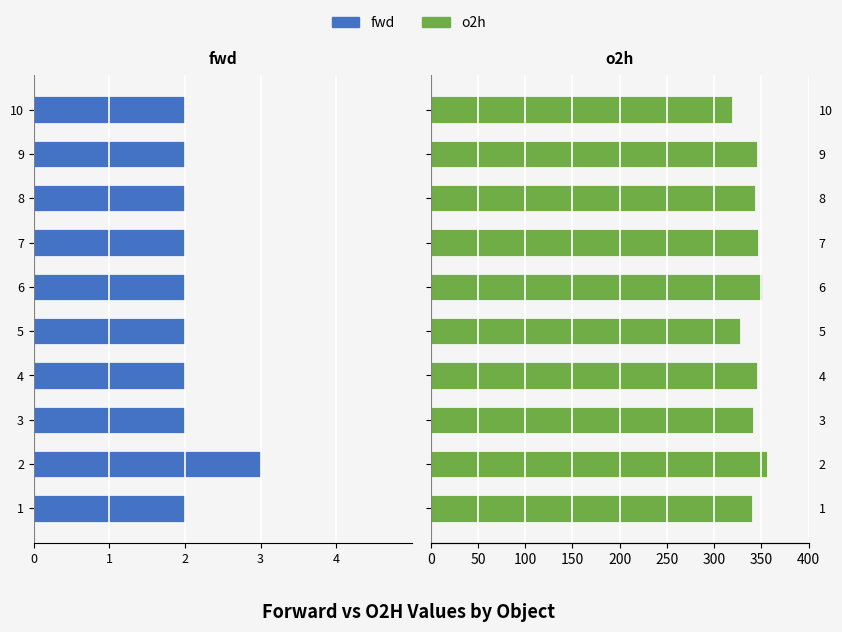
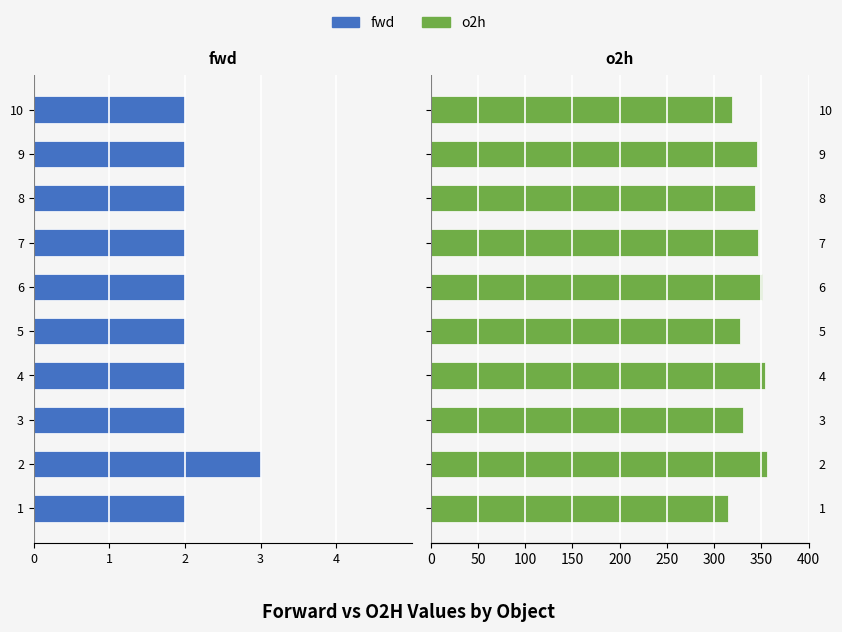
o2h, 4: 345 -> 354
o2h, 3: 340 -> 330
o2h, 1: 340 -> 320
